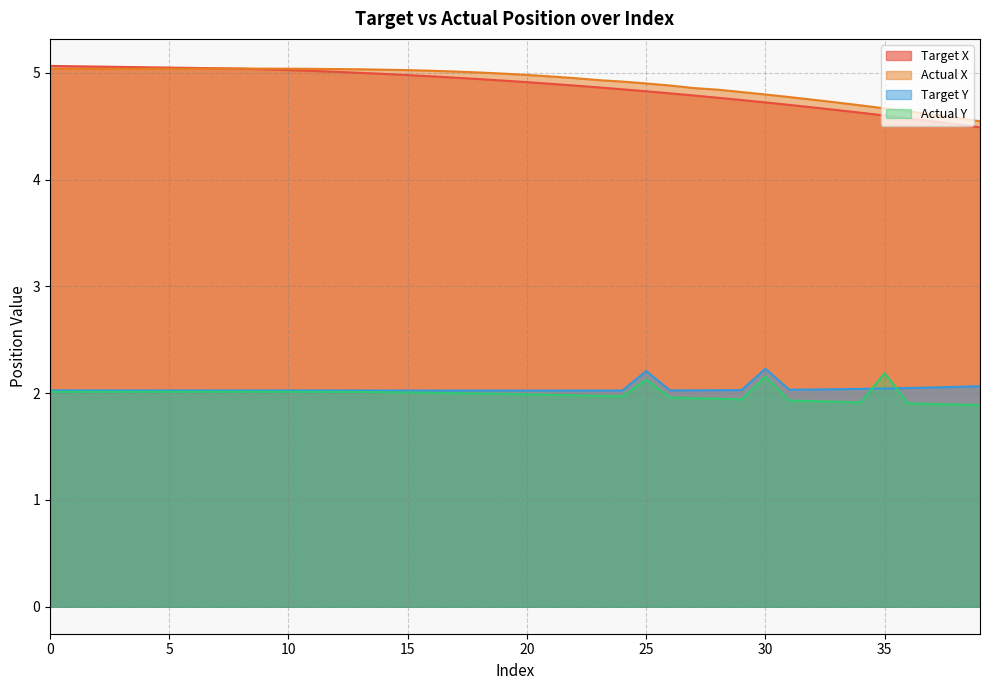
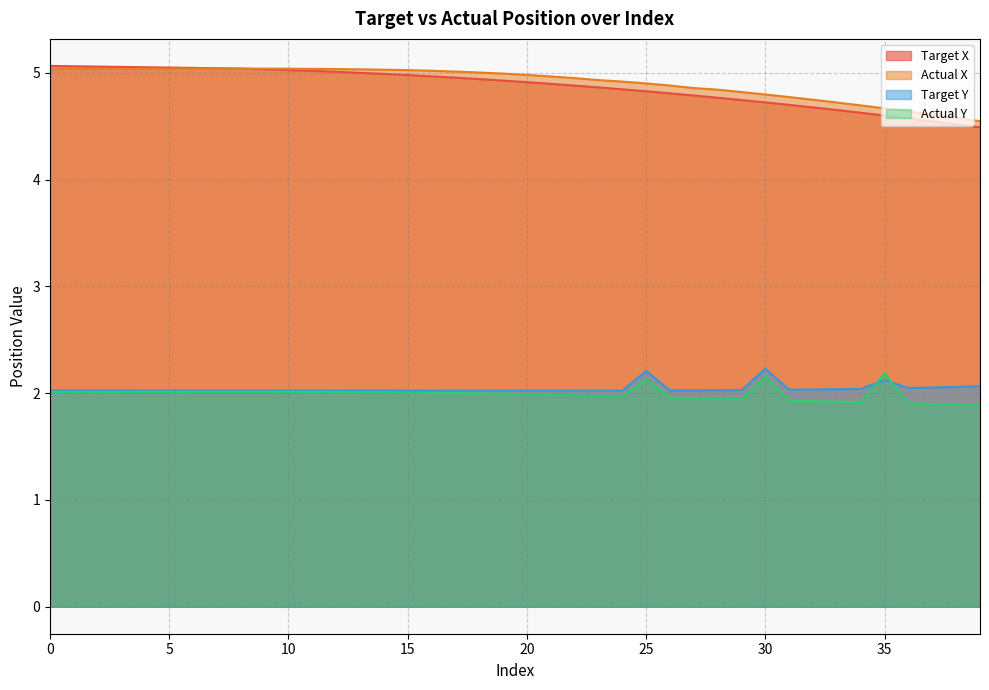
Target Y, 35: 2.04 -> 2.12
